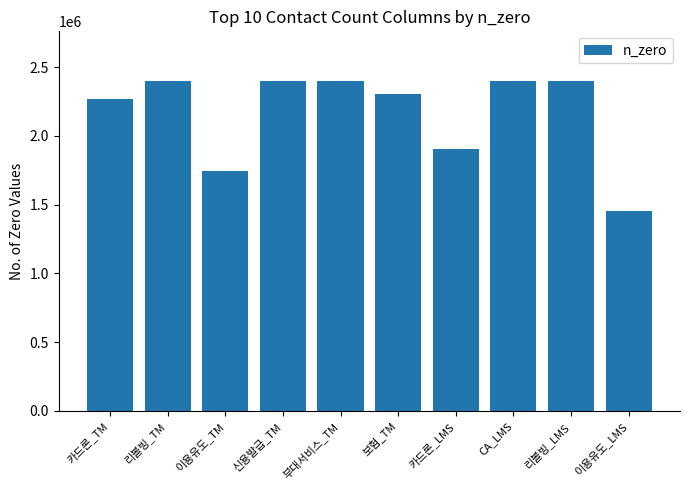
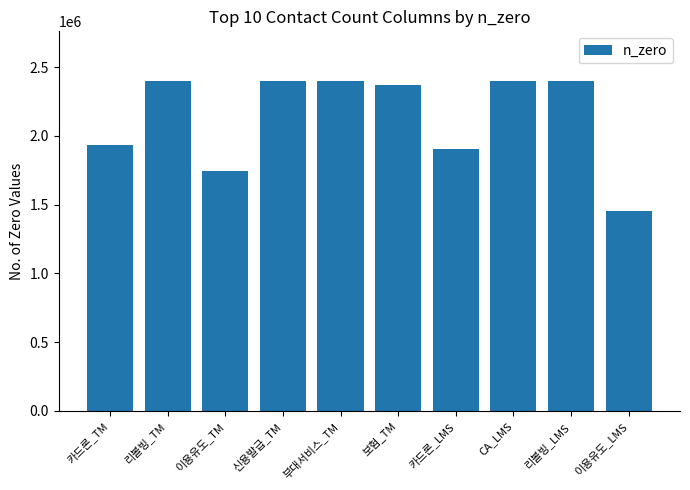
카드론_TM: 2270000 -> 1930000
보험_TM: 2300000 -> 2370000
